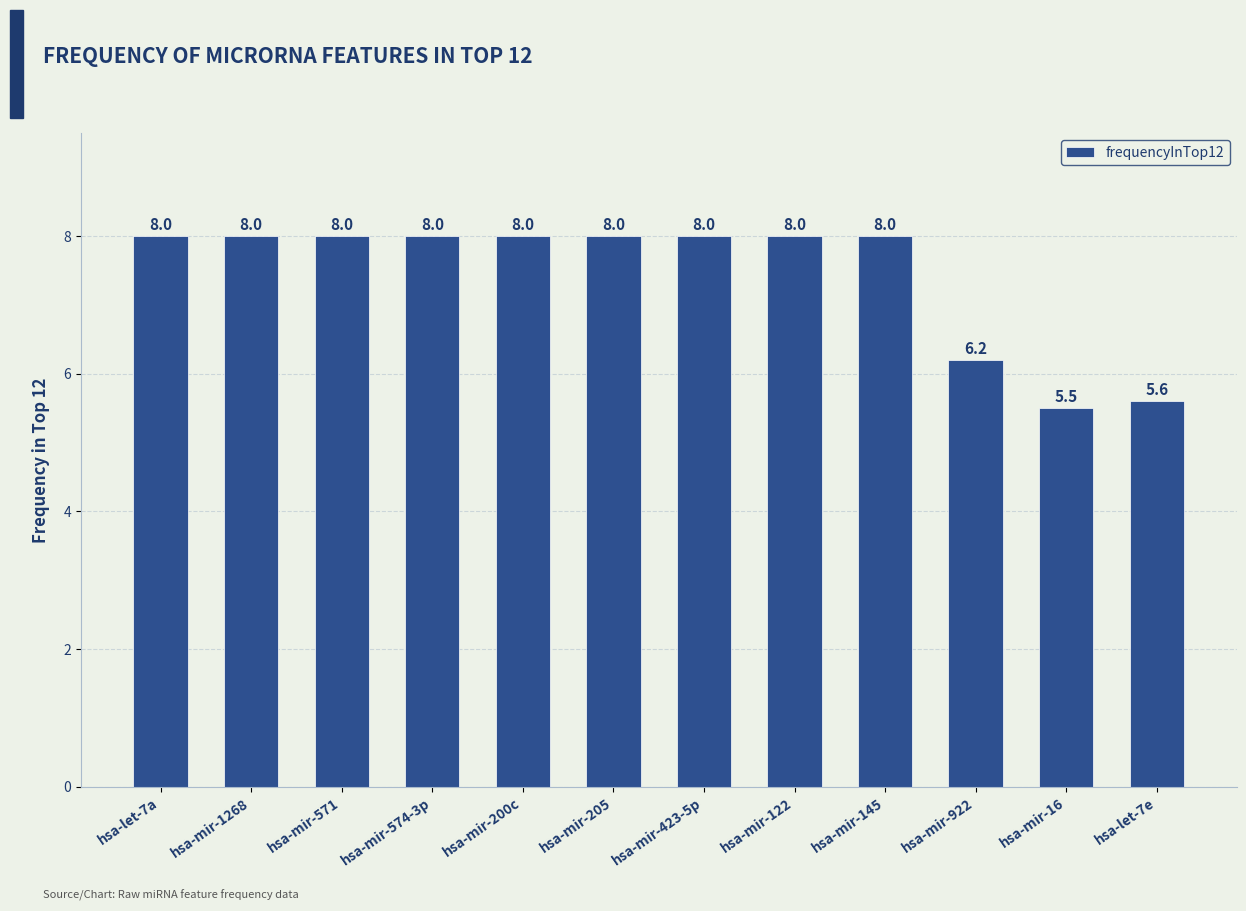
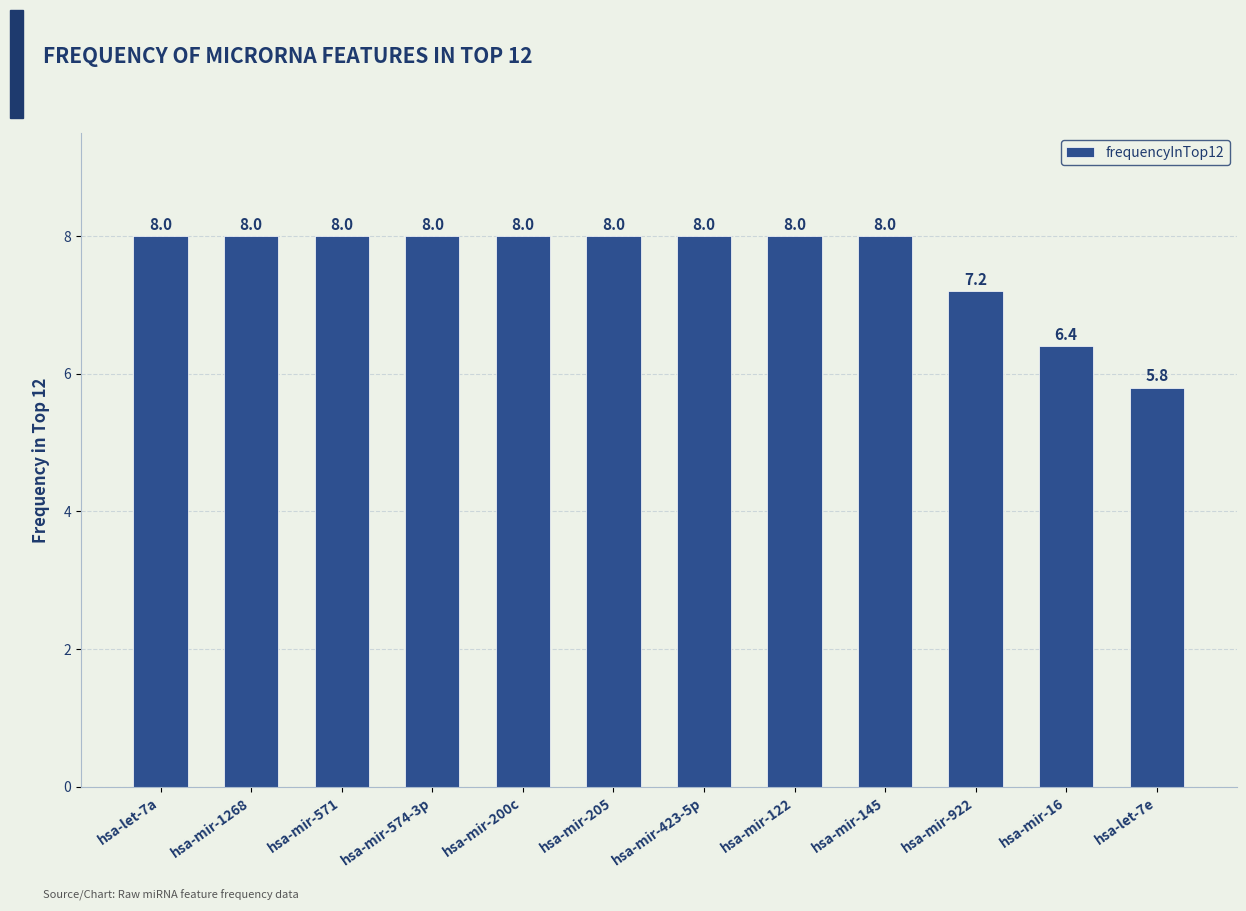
hsa-mir-922: 6.2 -> 7.2
hsa-mir-16: 5.5 -> 6.4
hsa-let-7e: 5.6 -> 5.8
